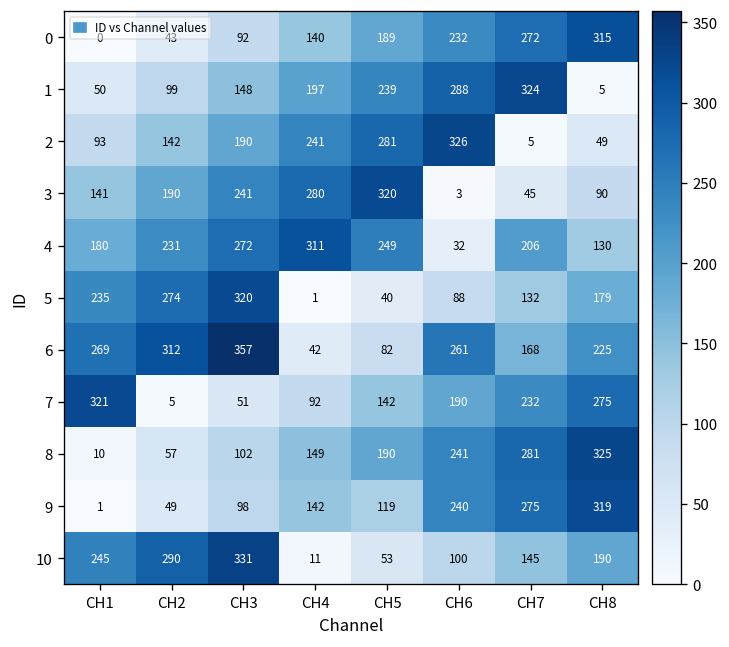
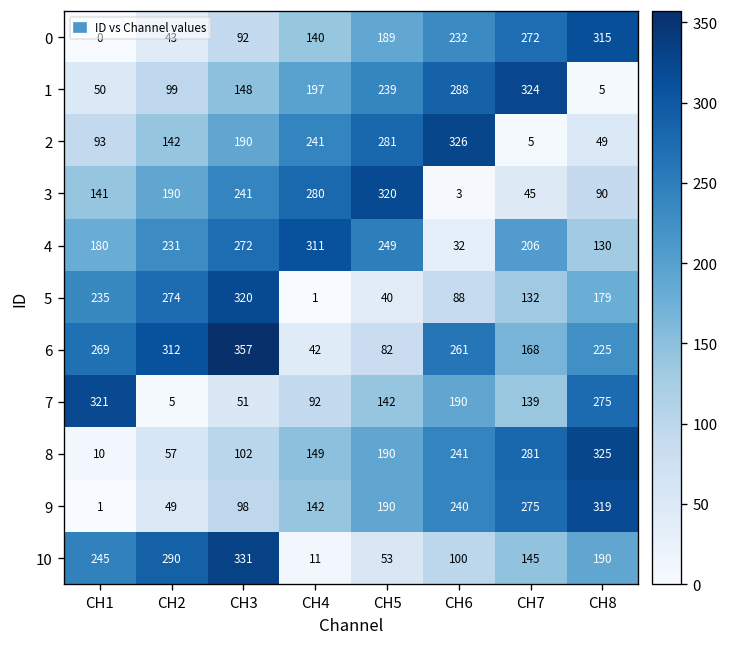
7, CH7: 232 -> 139
9, CH5: 119 -> 190
